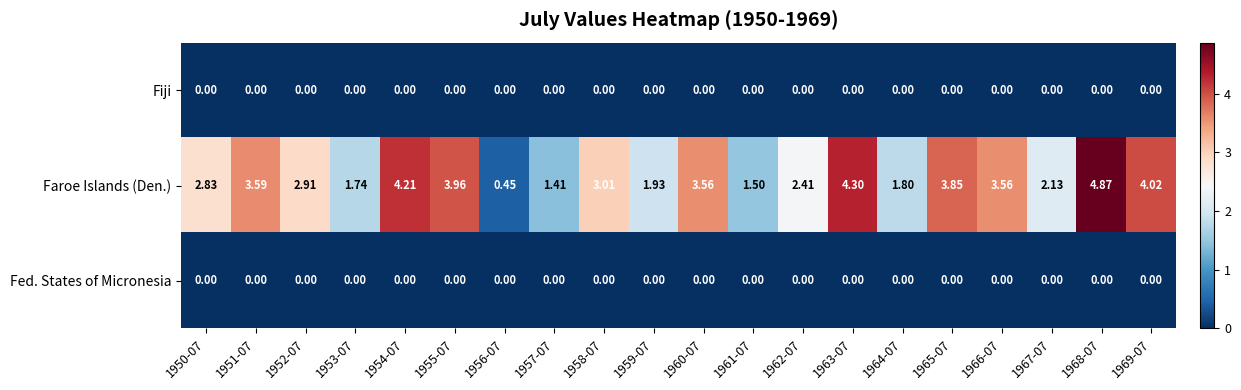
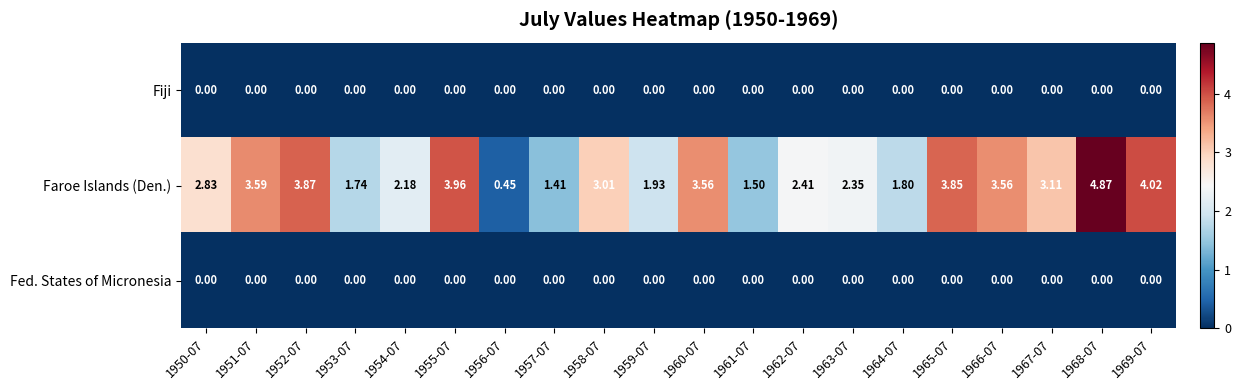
Faroe Islands (Den.), 1952-07: 2.91 -> 3.87
Faroe Islands (Den.), 1954-07: 4.21 -> 2.18
Faroe Islands (Den.), 1963-07: 4.30 -> 2.35
Faroe Islands (Den.), 1967-07: 2.13 -> 3.11
